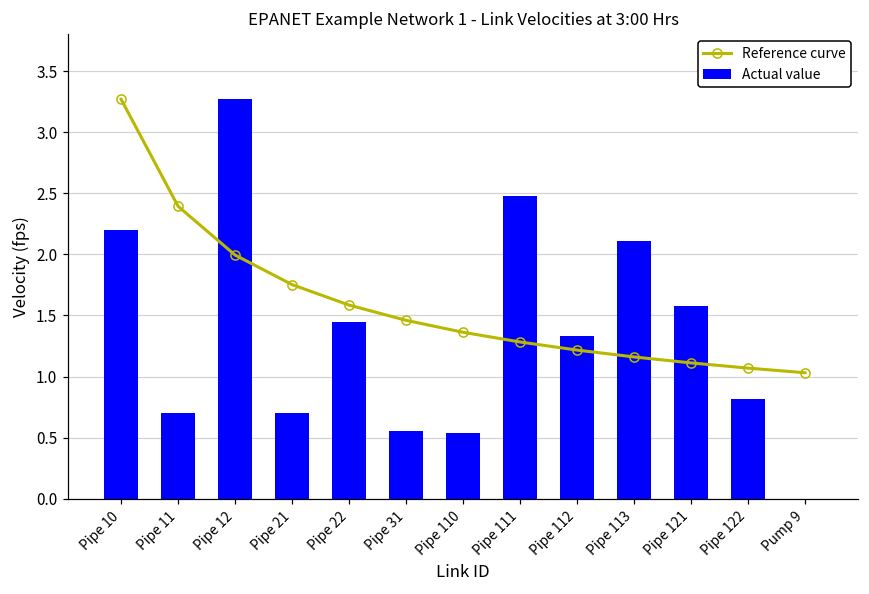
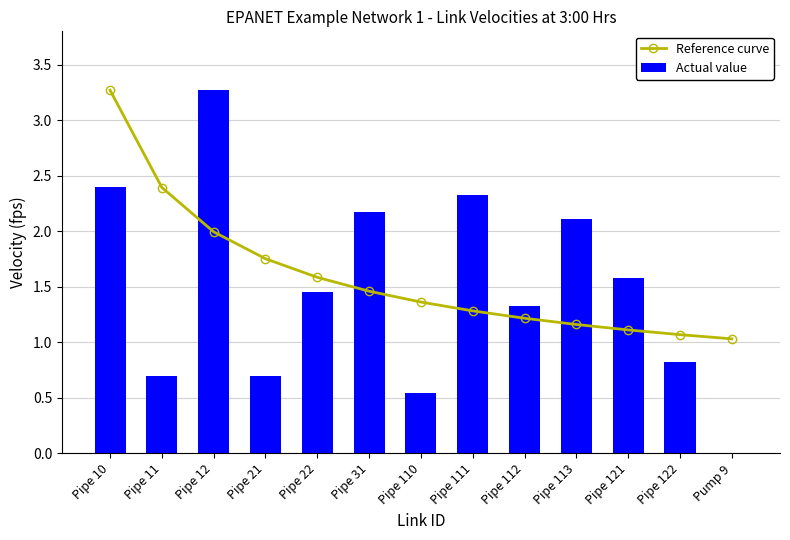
Actual value, Pipe 10: 2.2 -> 2.4
Actual value, Pipe 31: 0.55 -> 2.17
Actual value, Pipe 111: 2.48 -> 2.33
